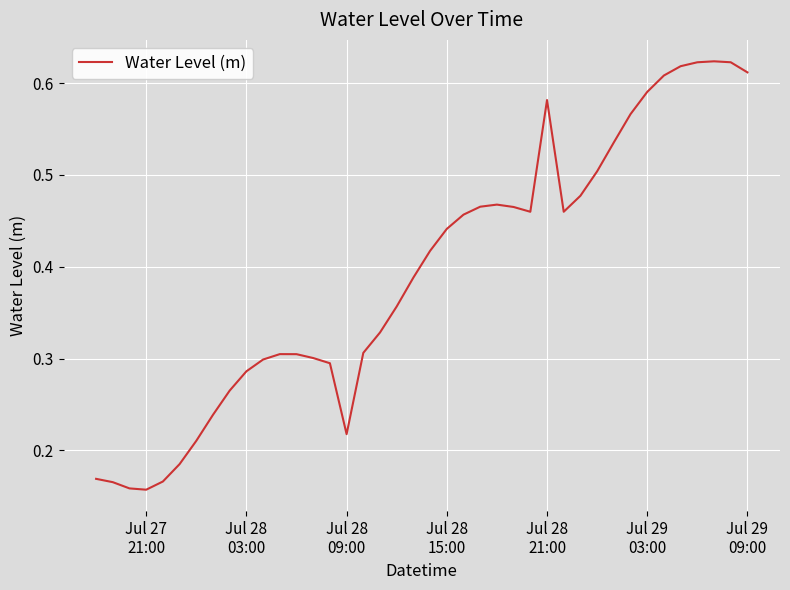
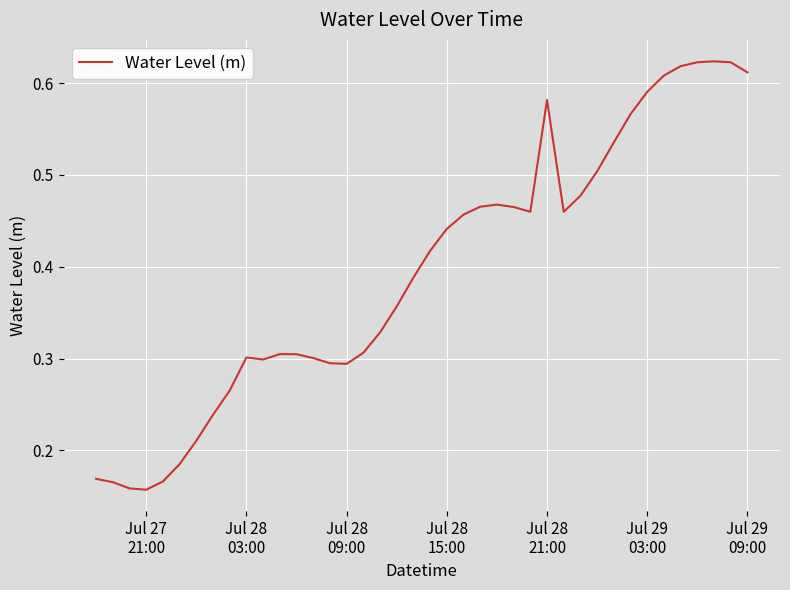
Jul 28 03:00: 0.29 -> 0.30
Jul 28 09:00: 0.22 -> 0.29
